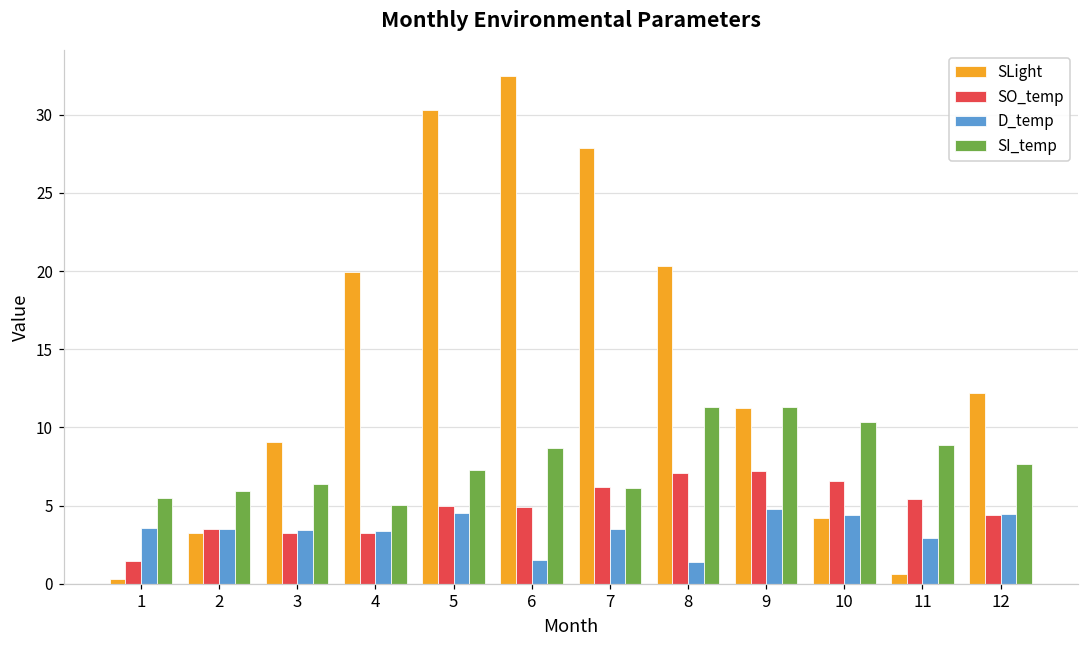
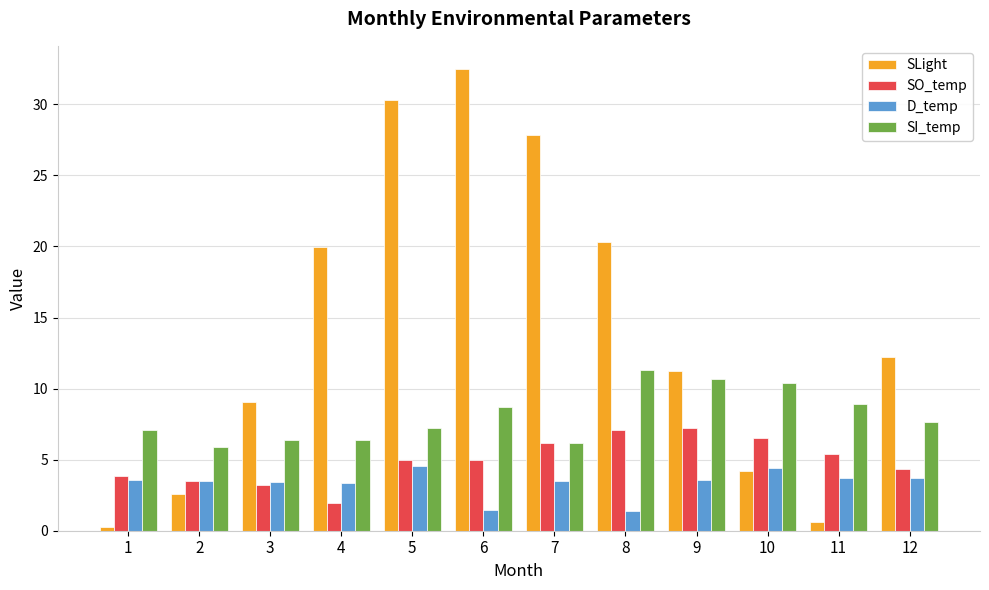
SO_temp, 1: 1.5 -> 3.8
SI_temp, 1: 5.5 -> 7.1
SLight, 2: 3.2 -> 2.6
SO_temp, 4: 3.3 -> 2.0
SI_temp, 4: 5.0 -> 6.4
D_temp, 9: 4.8 -> 3.6
SI_temp, 9: 11.3 -> 10.7
D_temp, 11: 2.9 -> 3.7
D_temp, 12: 4.5 -> 3.7
